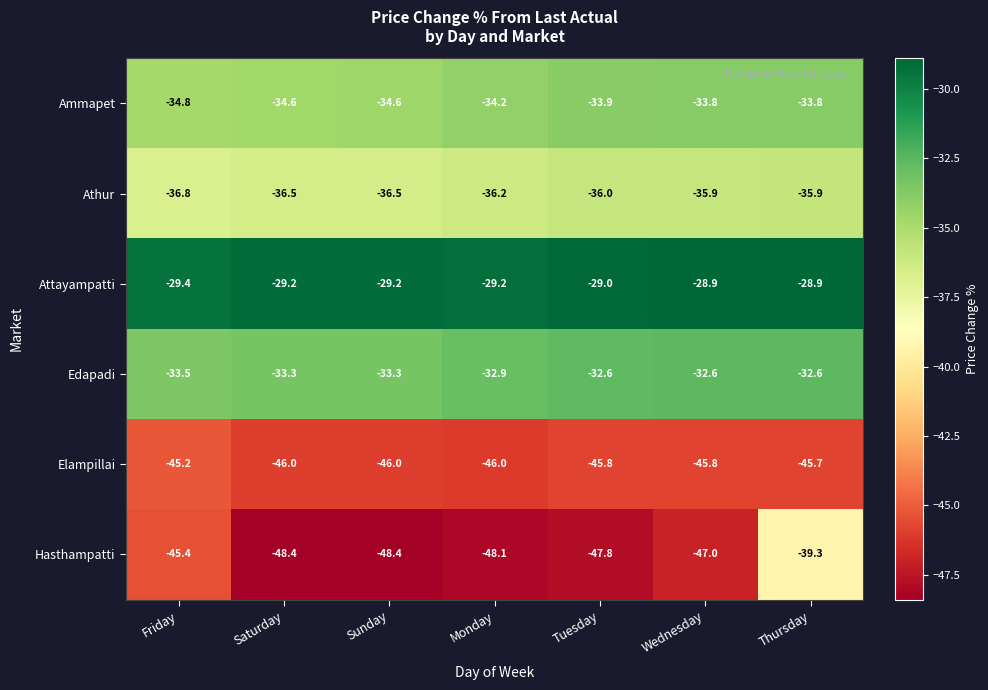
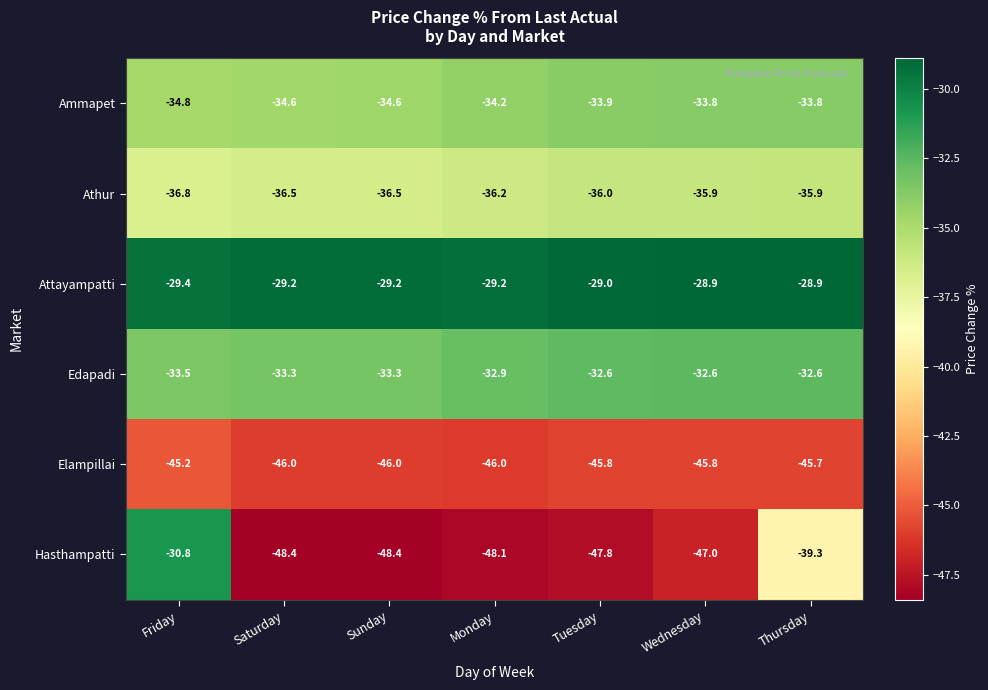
Hasthampatti, Friday: -45.4 -> -30.8
